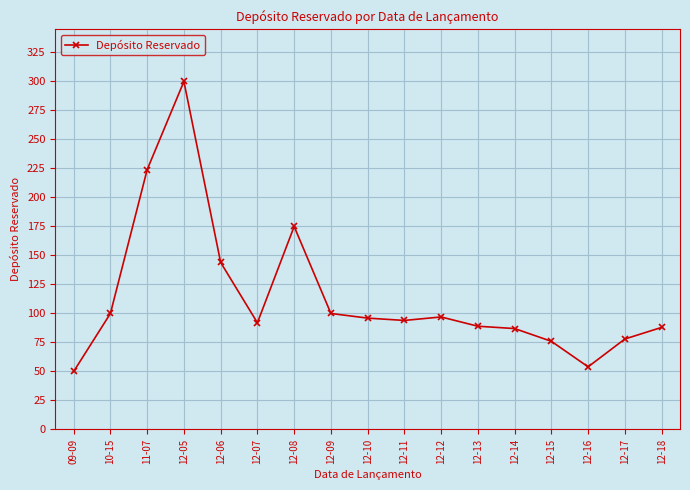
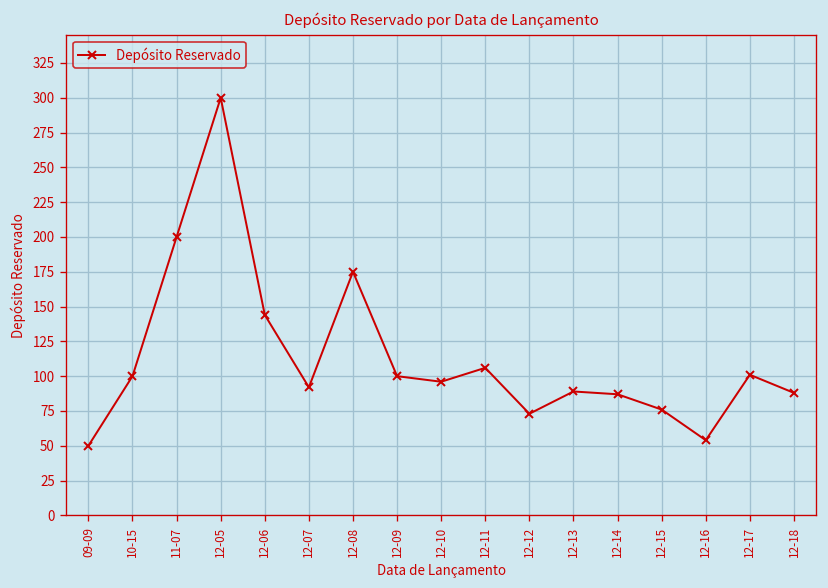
11-07: 224 -> 200
12-11: 94 -> 106
12-12: 97 -> 73
12-17: 78 -> 101
